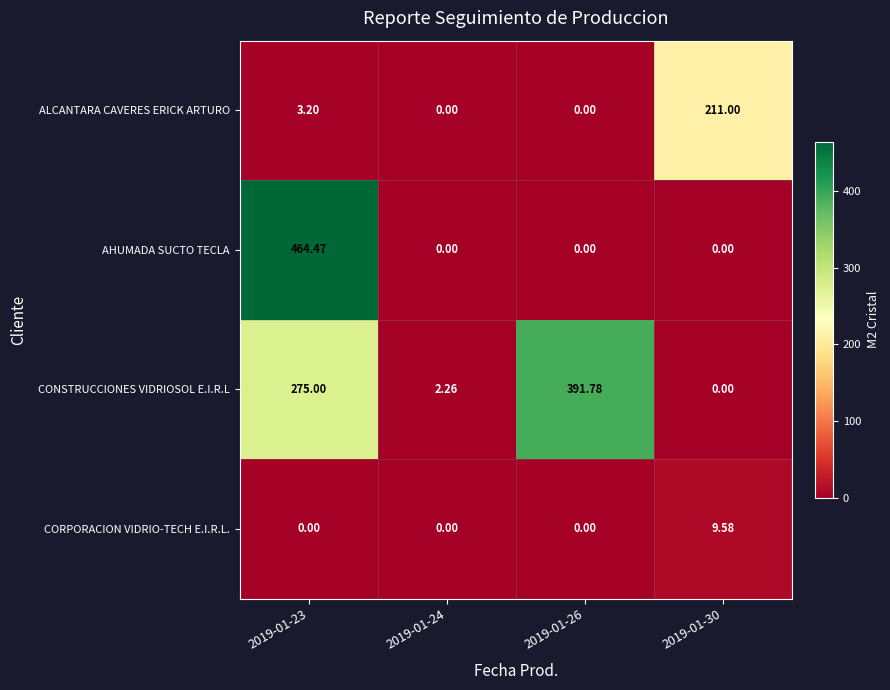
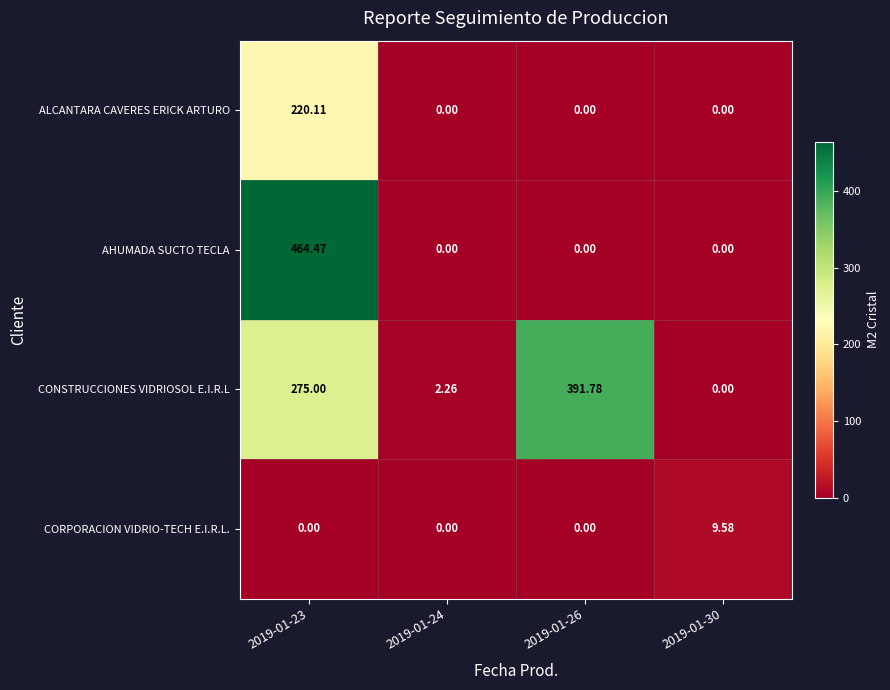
ALCANTARA CAVERES ERICK ARTURO, 2019-01-23: 3.20 -> 220.11
ALCANTARA CAVERES ERICK ARTURO, 2019-01-30: 211.00 -> 0.00
